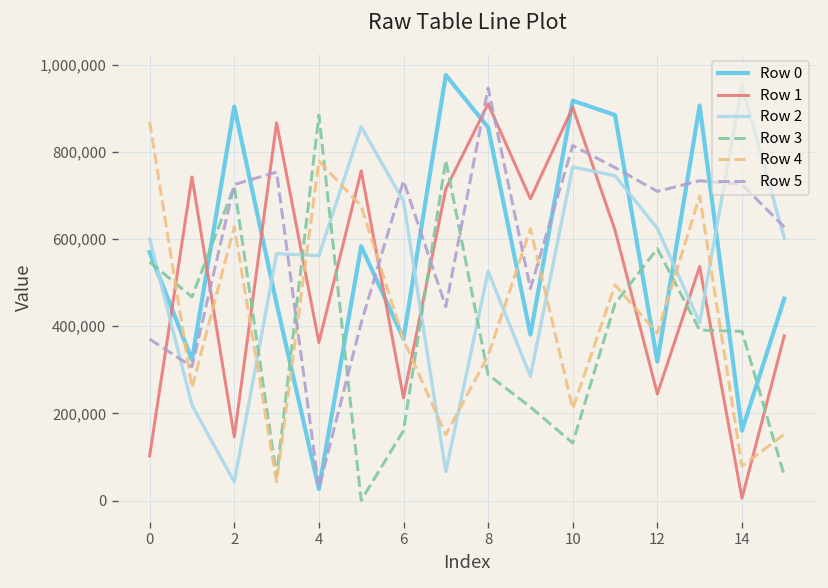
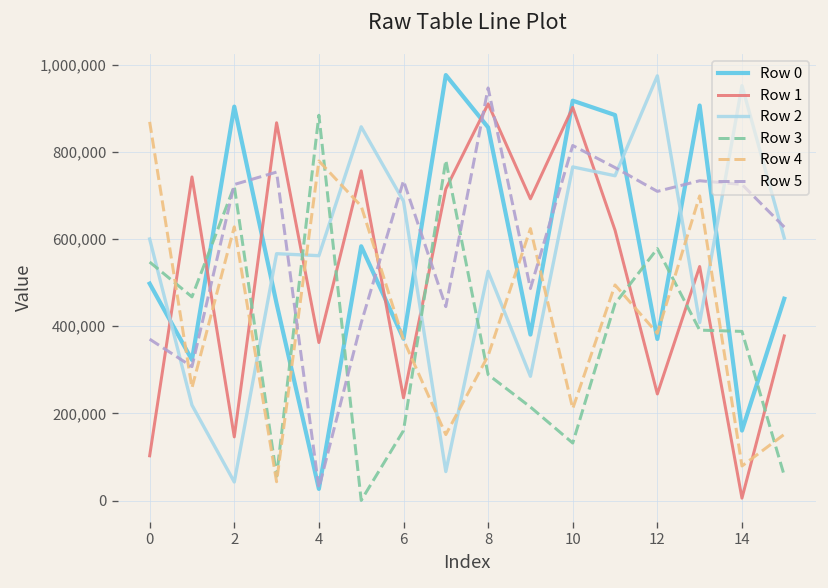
Row 0, 0: 570,000 -> 500,000
Row 0, 12: 320,000 -> 370,000
Row 2, 12: 620,000 -> 970,000
